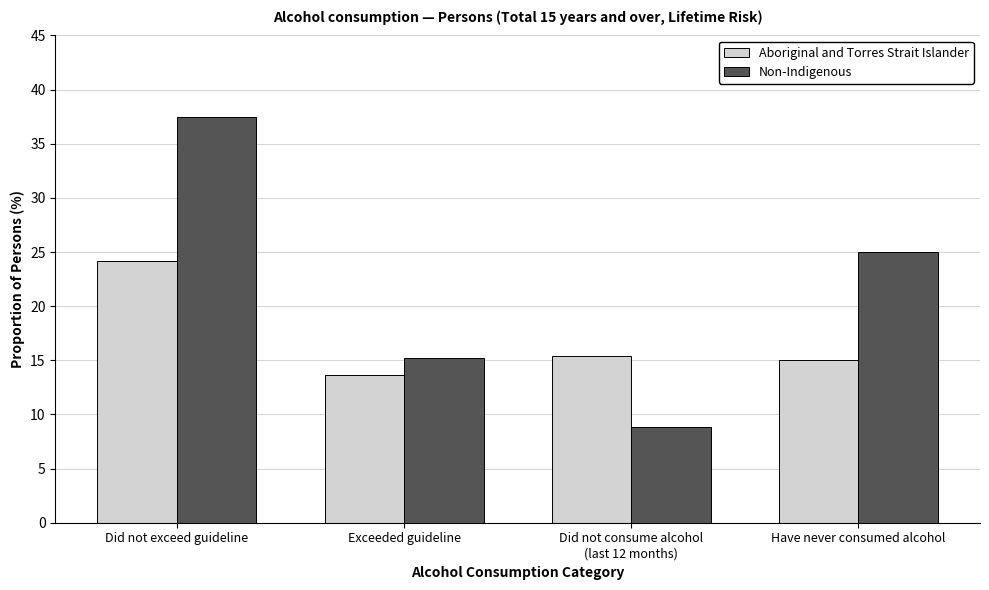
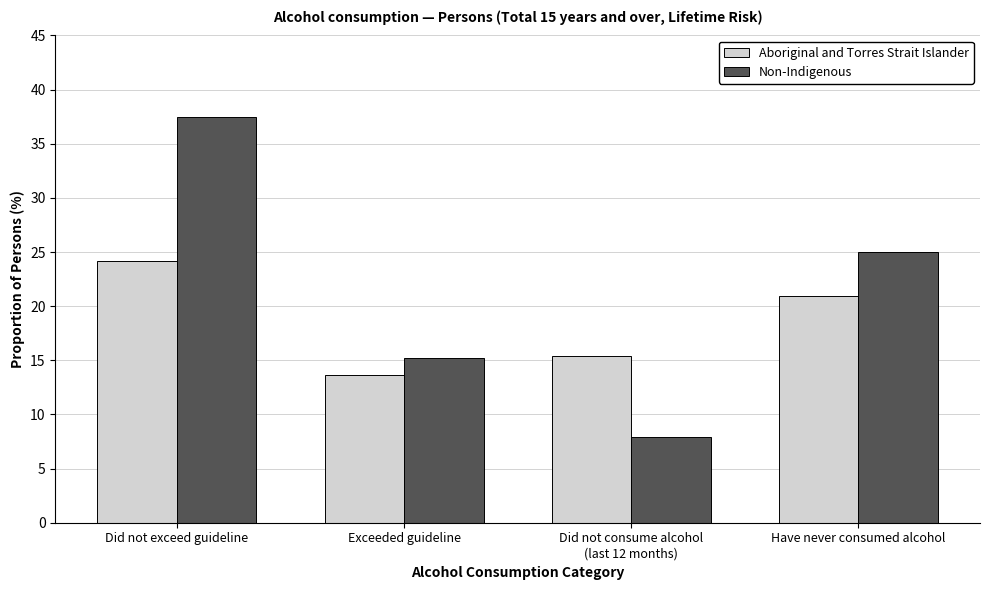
Non-Indigenous, Did not consume alcohol (last 12 months): 8.8 -> 7.9
Aboriginal and Torres Strait Islander, Have never consumed alcohol: 15.0 -> 20.9
